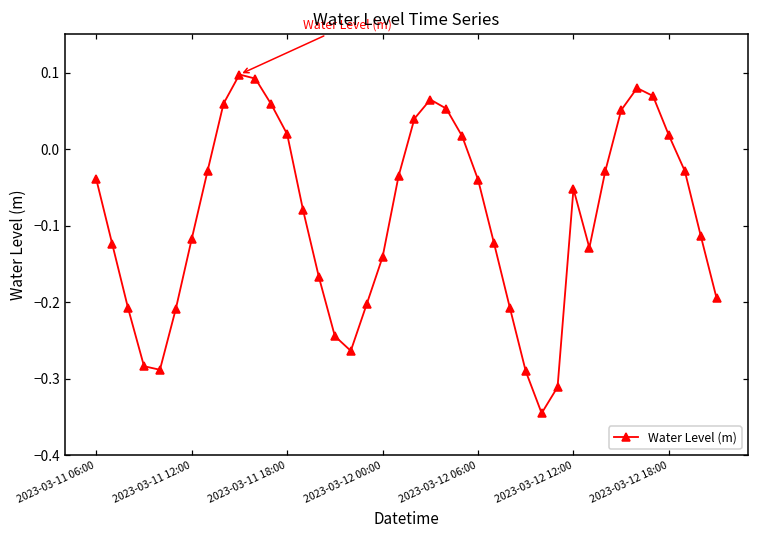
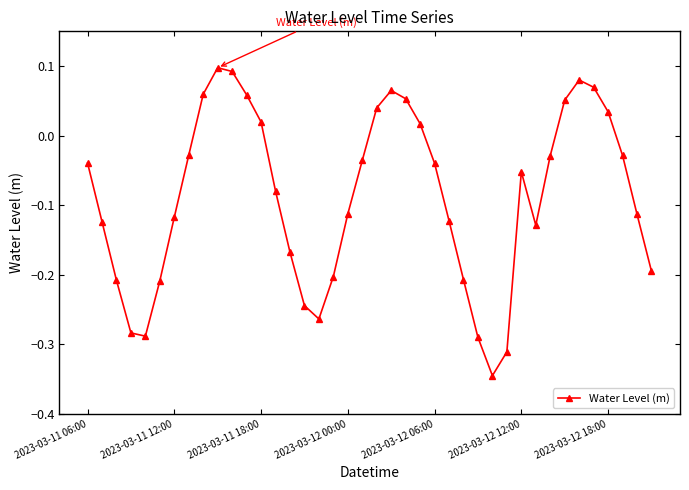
2023-03-12 00:00: -0.14 -> -0.11
2023-03-12 18:00: 0.02 -> 0.03
